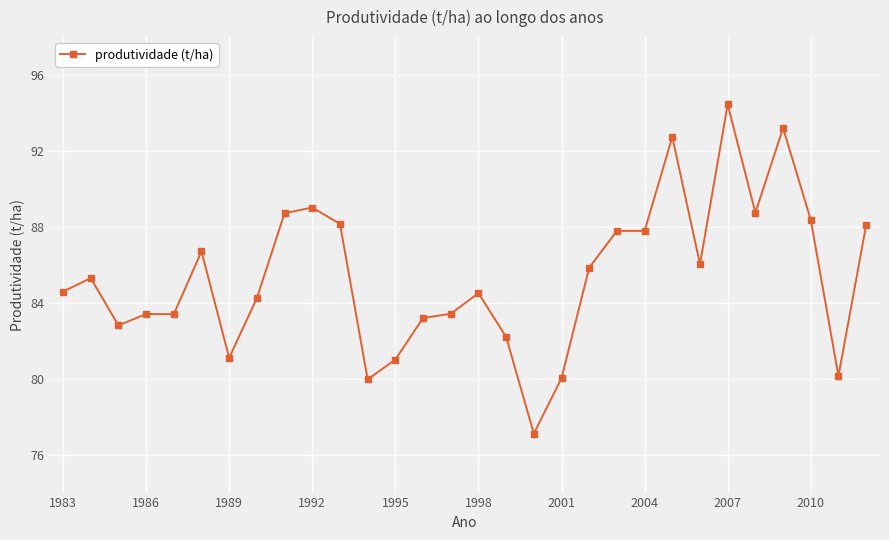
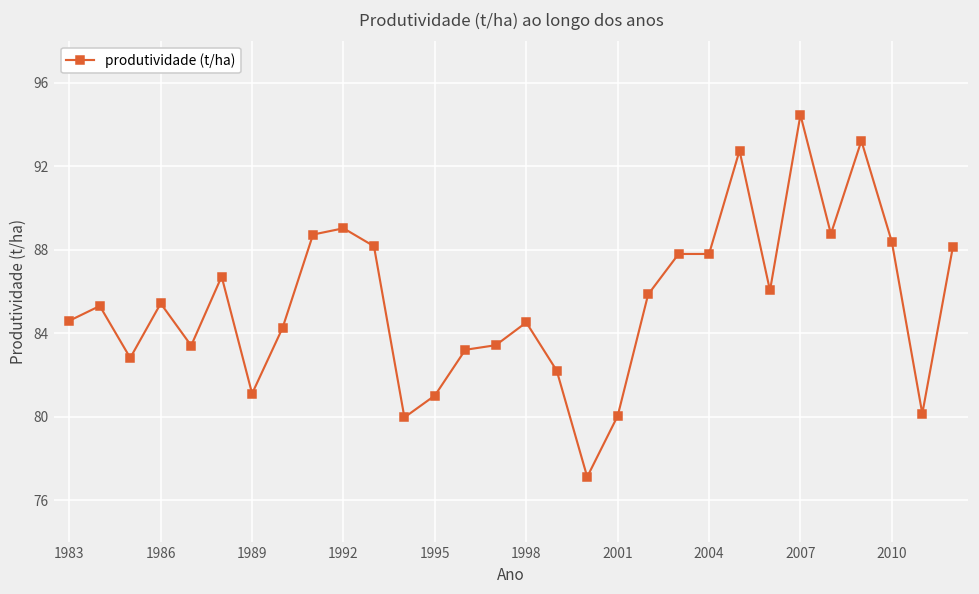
1986: 83.4 -> 85.4
